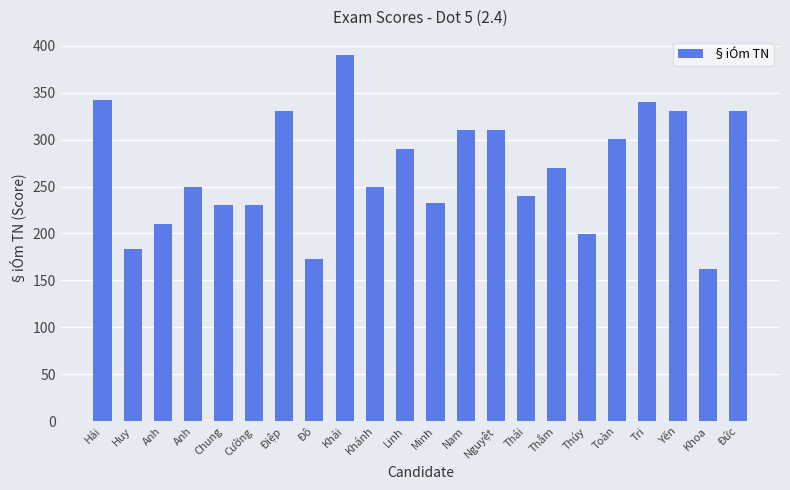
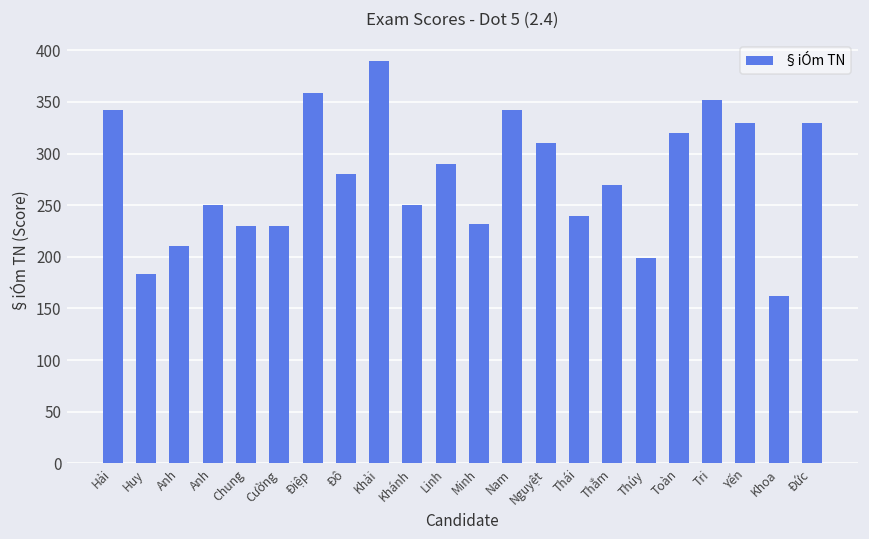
Điệp: 330 -> 360
Đô: 170 -> 280
Nam: 310 -> 340
Toàn: 300 -> 320
Tri: 340 -> 350
